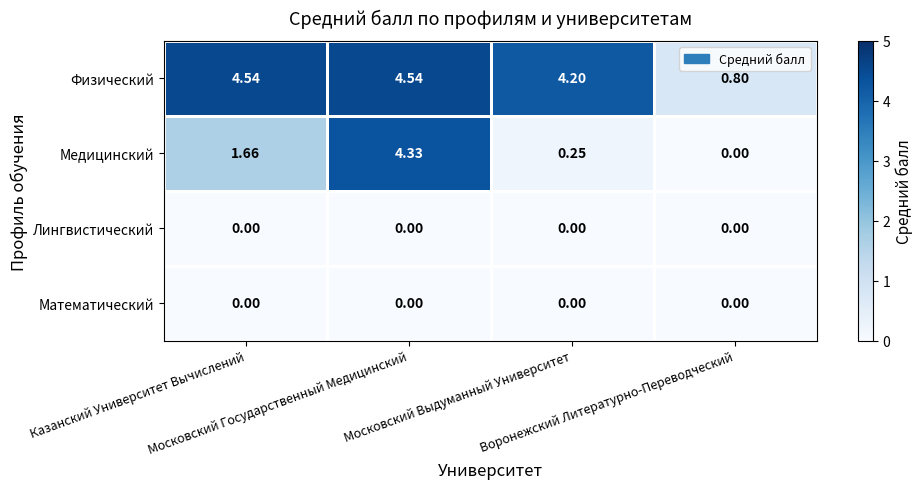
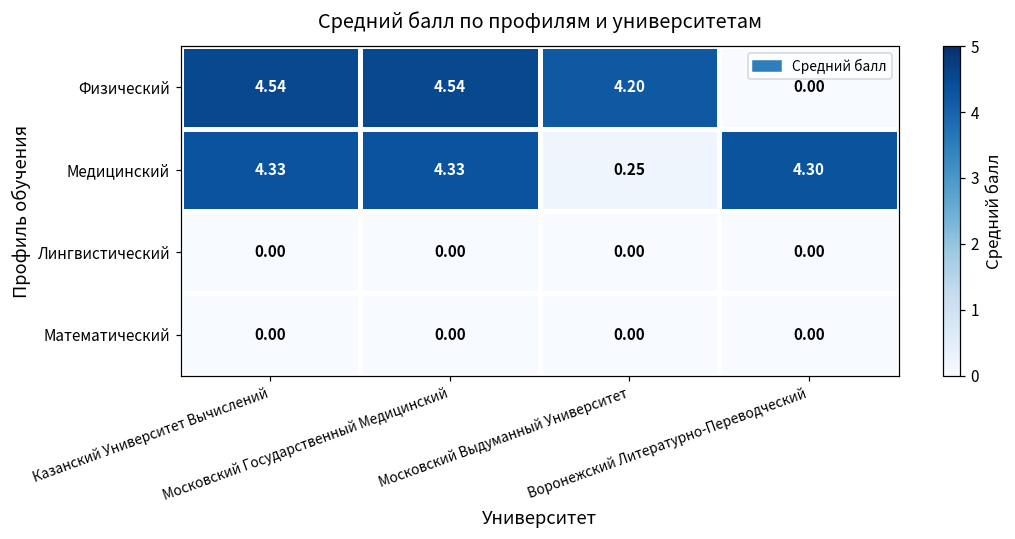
Физический, Воронежский Литературно-Переводческий: 0.80 -> 0.00
Медицинский, Казанский Университет Вычислений: 1.66 -> 4.33
Медицинский, Воронежский Литературно-Переводческий: 0.00 -> 4.30
